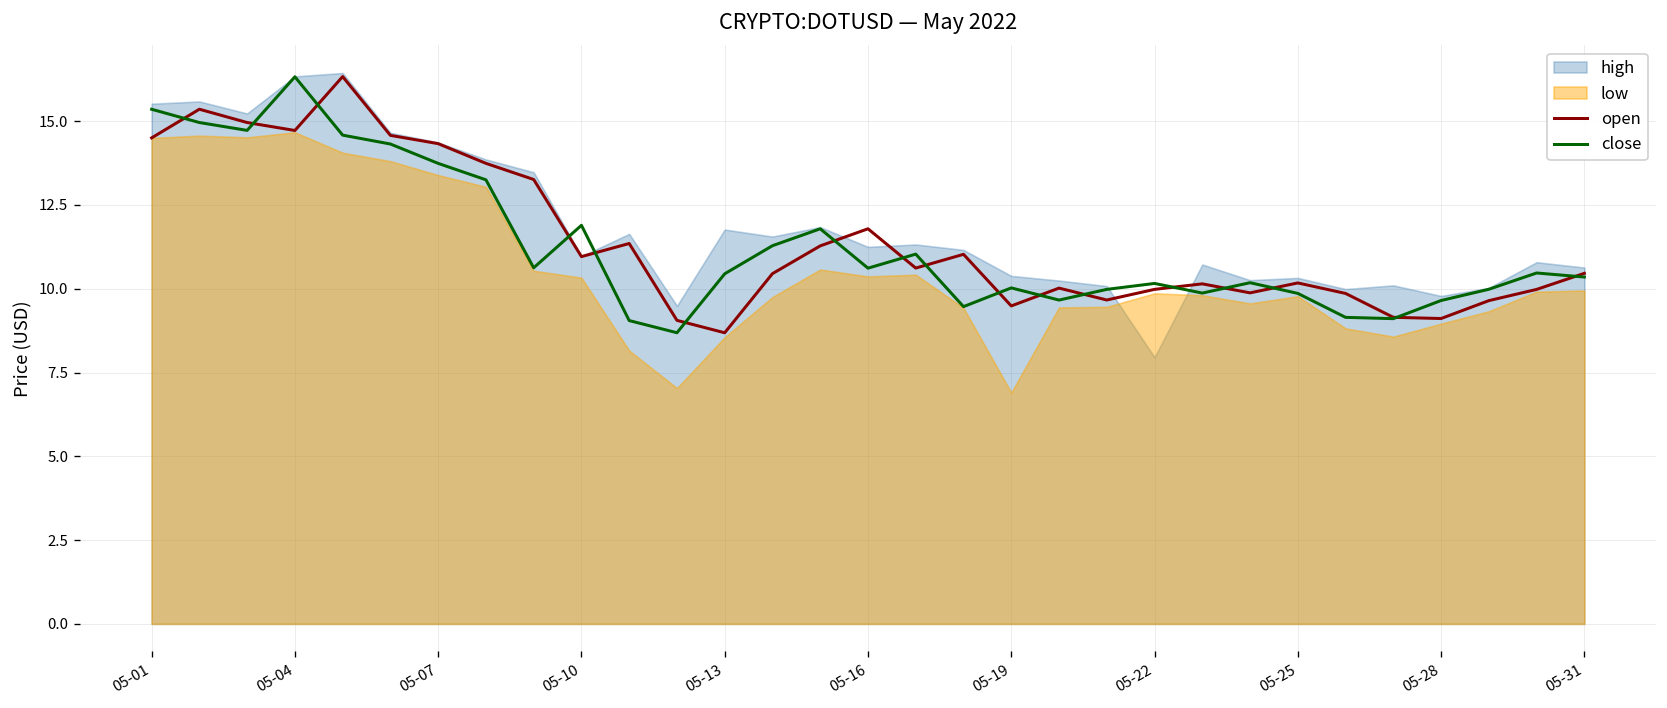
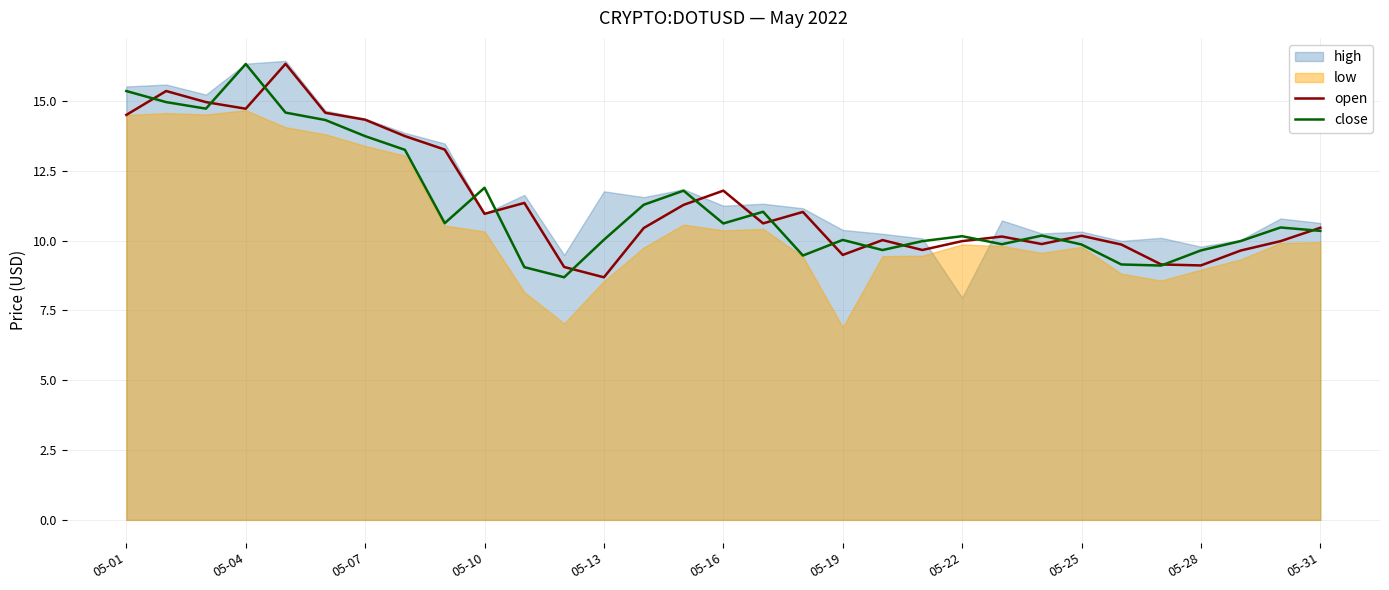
close, 05-13: 10.4 -> 10.0
